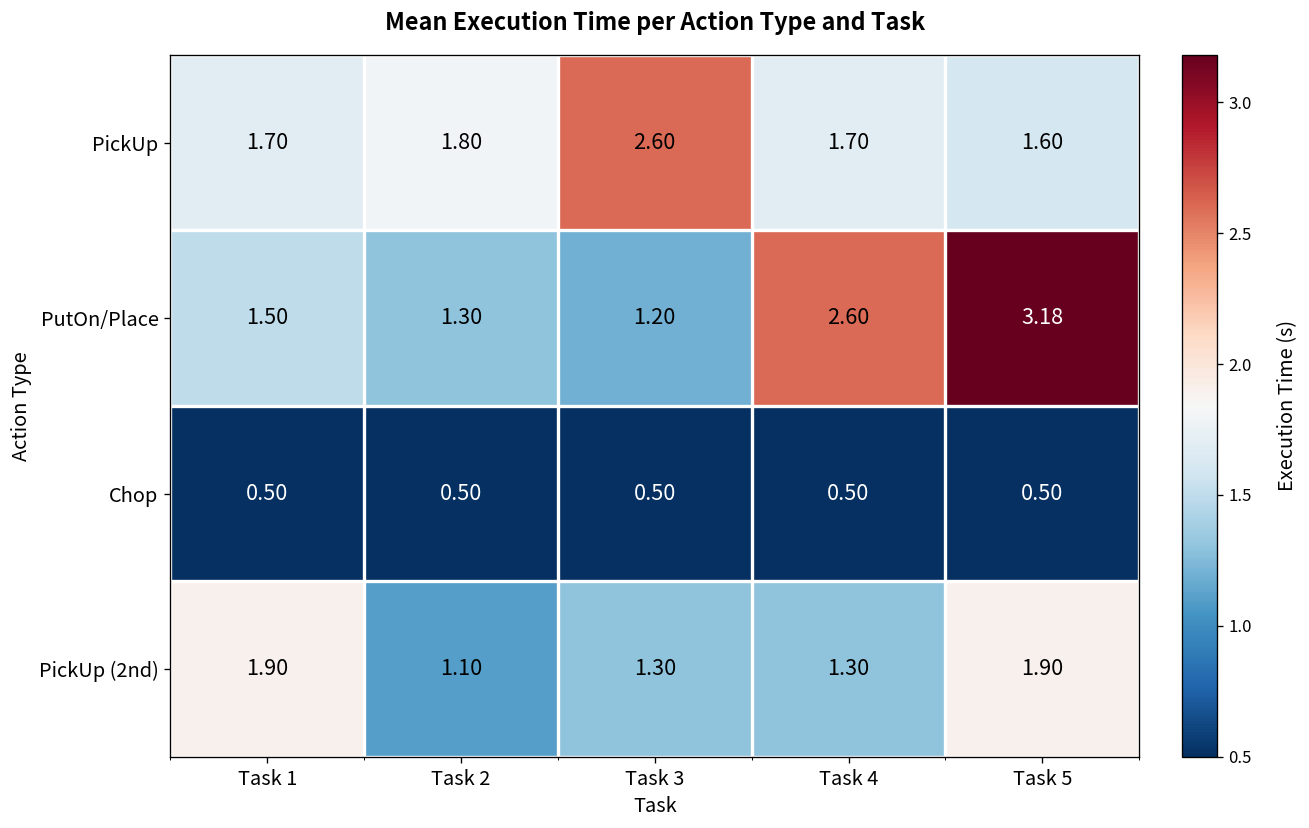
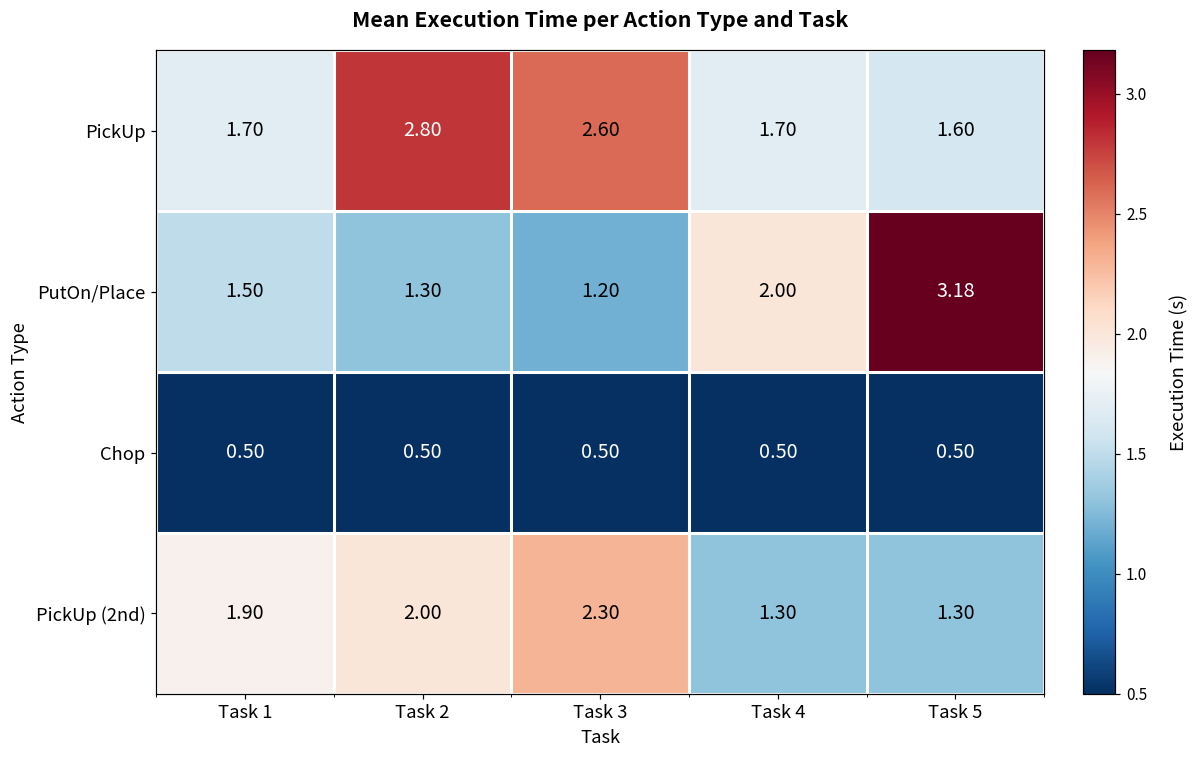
PickUp, Task 2: 1.80 -> 2.80
PutOn/Place, Task 4: 2.60 -> 2.00
PickUp (2nd), Task 2: 1.10 -> 2.00
PickUp (2nd), Task 3: 1.30 -> 2.30
PickUp (2nd), Task 5: 1.90 -> 1.30
